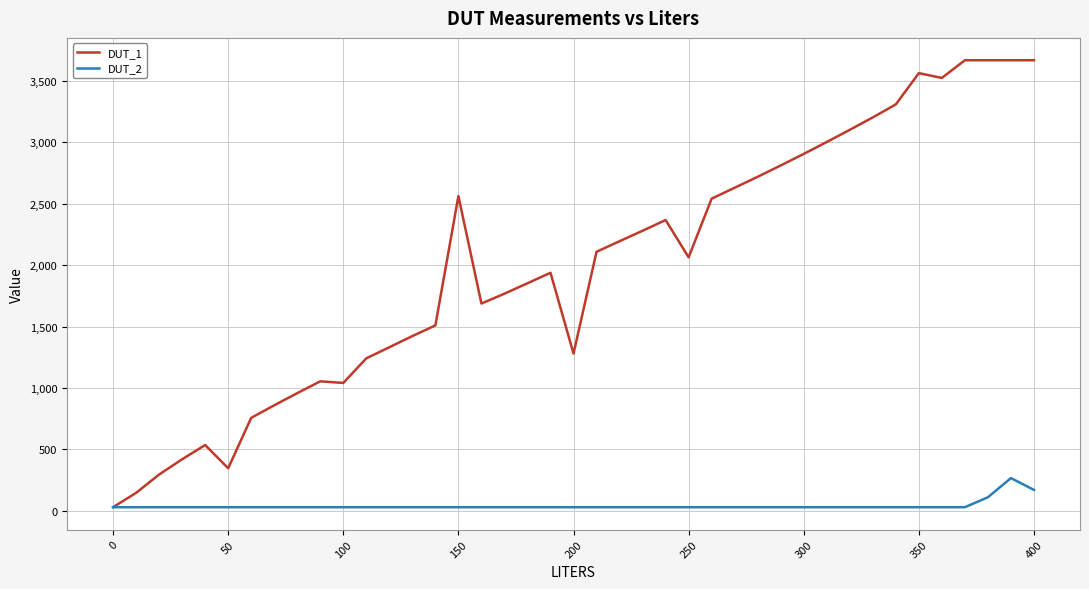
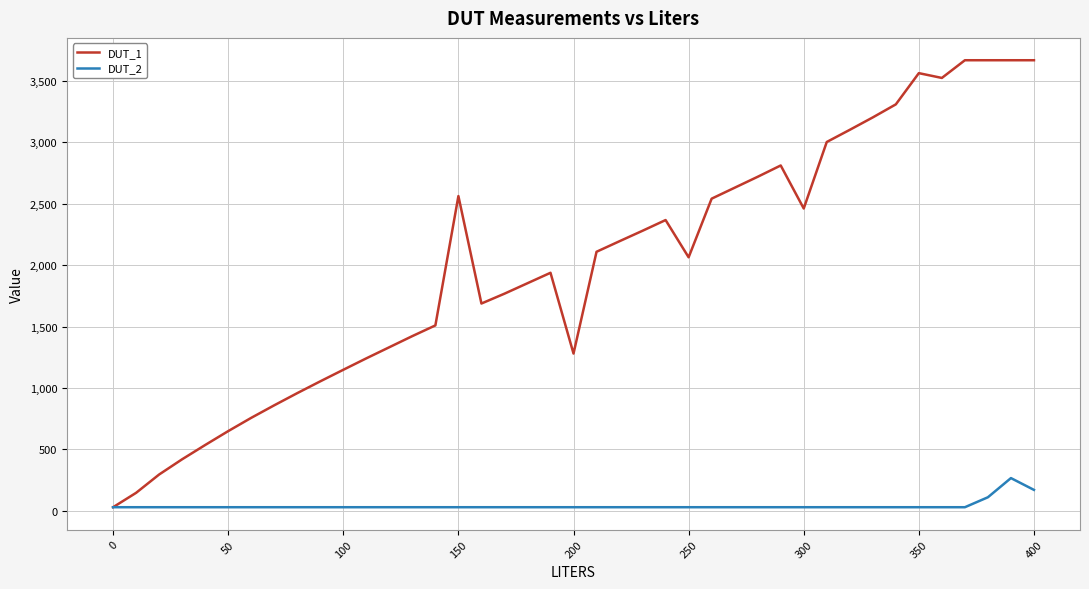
DUT_1, 50: 350 -> 650
DUT_1, 100: 1,040 -> 1,150
DUT_1, 300: 2,900 -> 2,460
